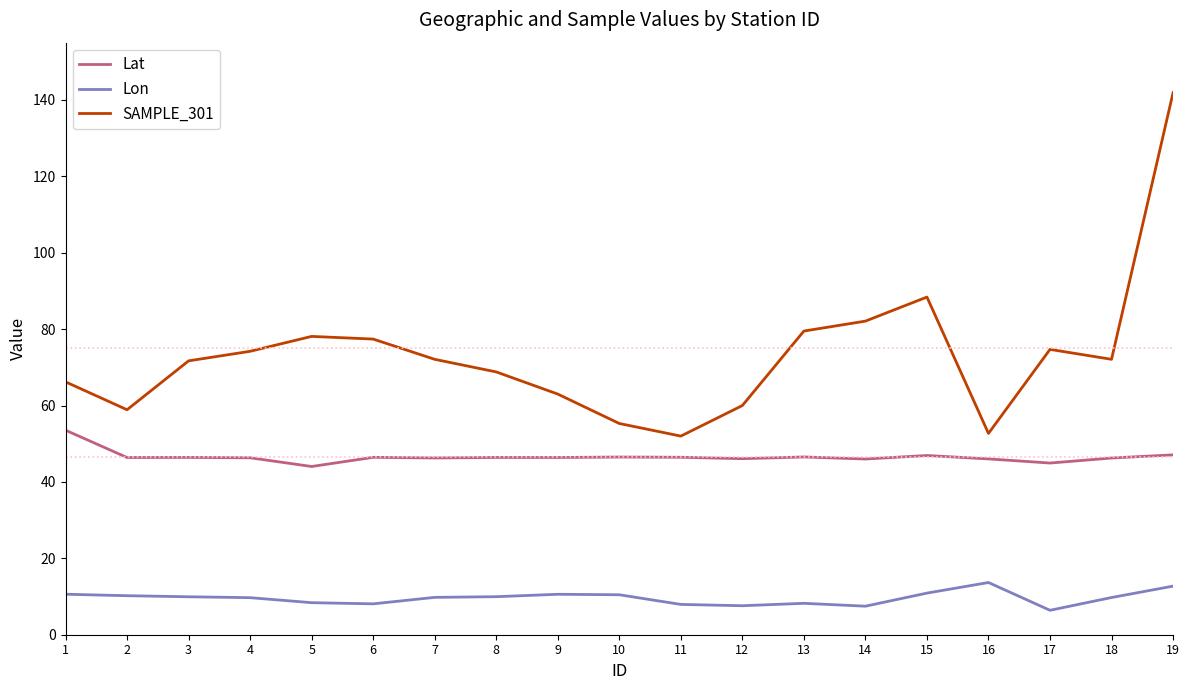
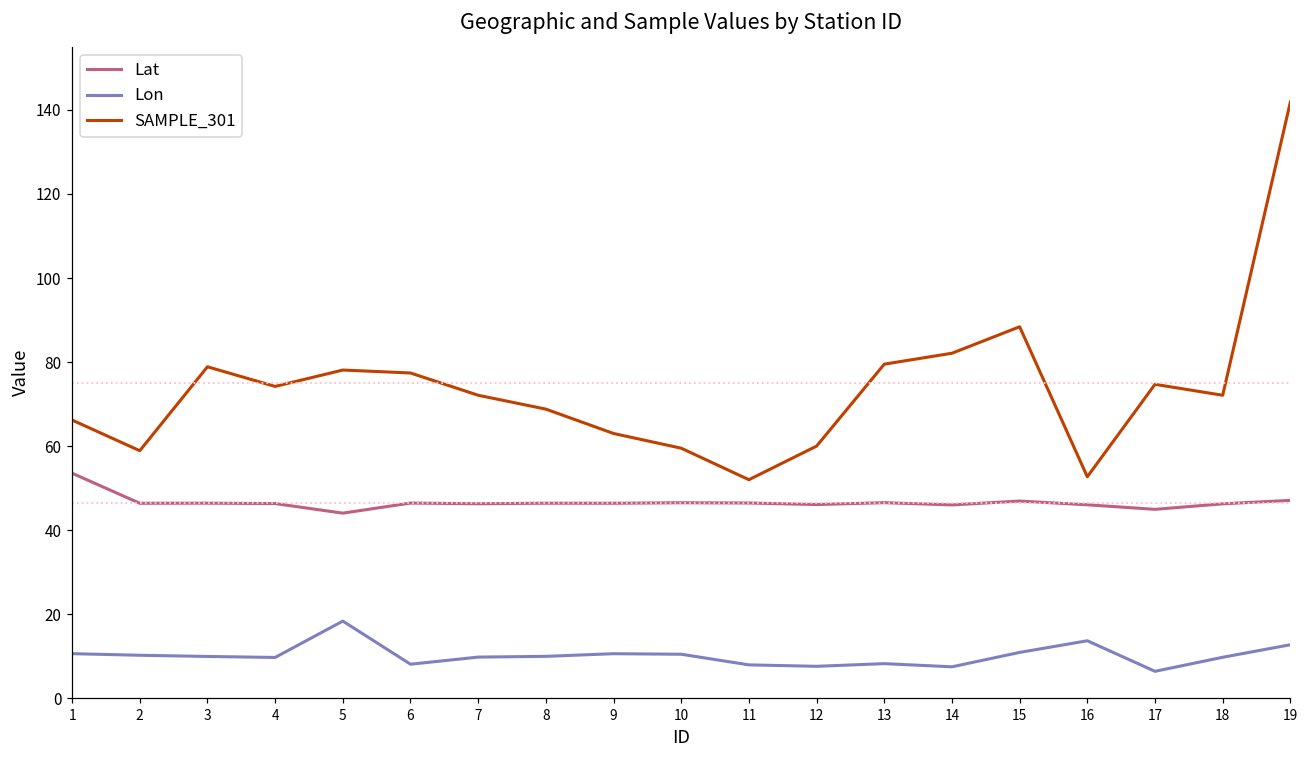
SAMPLE_301, 3: 72 -> 79
Lon, 5: 8 -> 18
SAMPLE_301, 10: 55 -> 60
